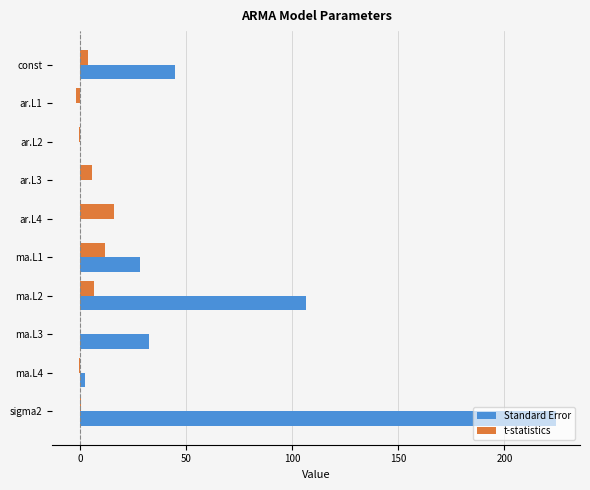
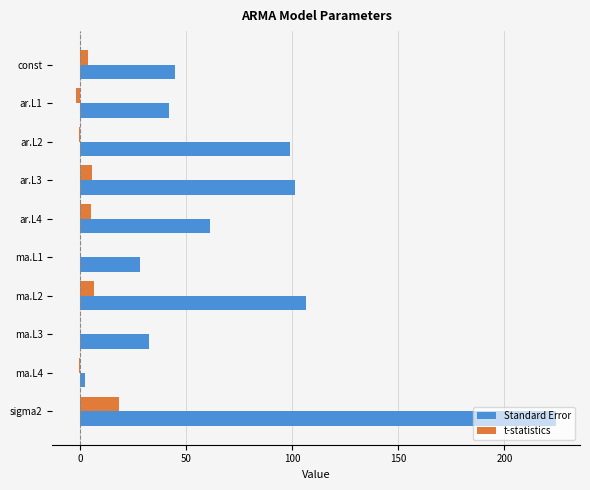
Standard Error, ar.L1: 0 -> 42
Standard Error, ar.L2: 0 -> 99
Standard Error, ar.L3: 0 -> 101
t-statistics, ar.L4: 16 -> 5
Standard Error, ar.L4: 0 -> 61
t-statistics, ma.L1: 12 -> 0
t-statistics, sigma2: 0 -> 18
